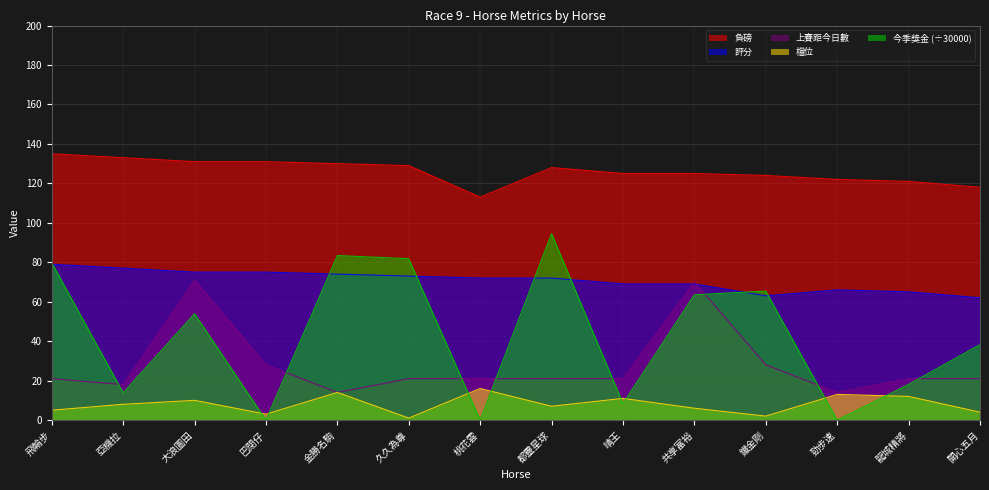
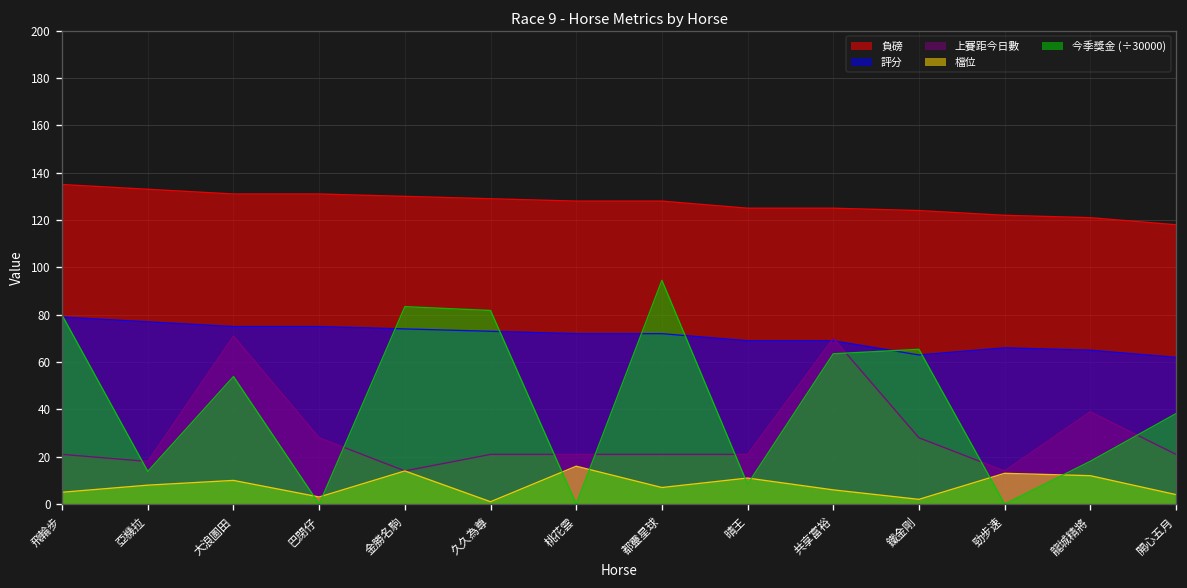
負磅, 桃花雲: 113 -> 128
上賽距今日數, 龍城精將: 21 -> 39
